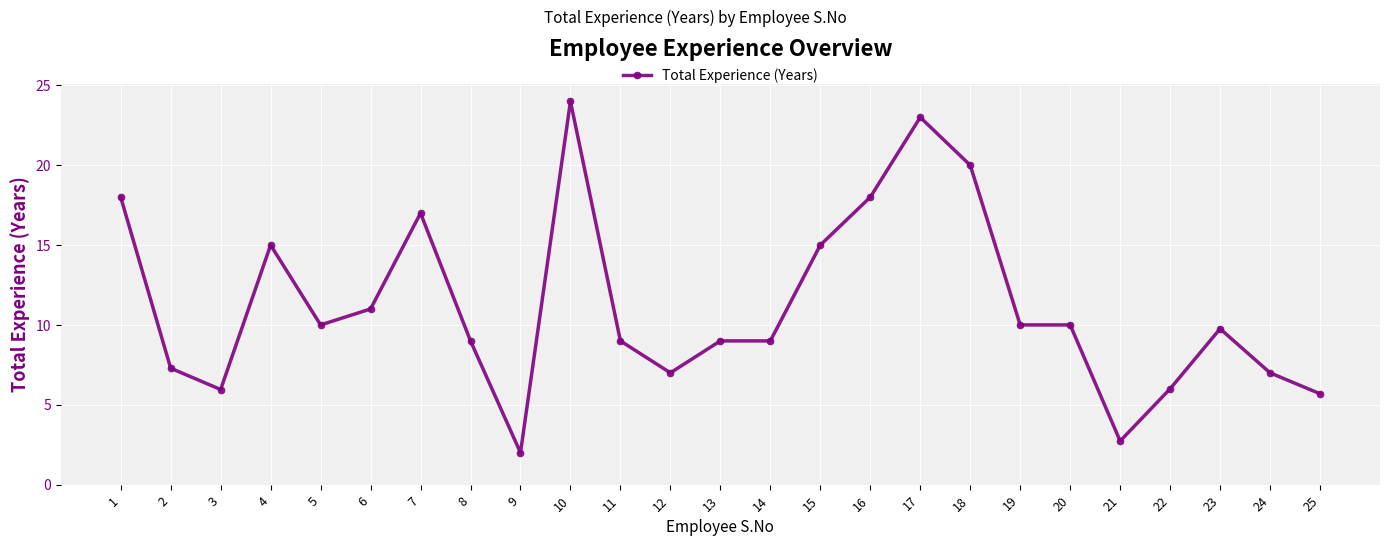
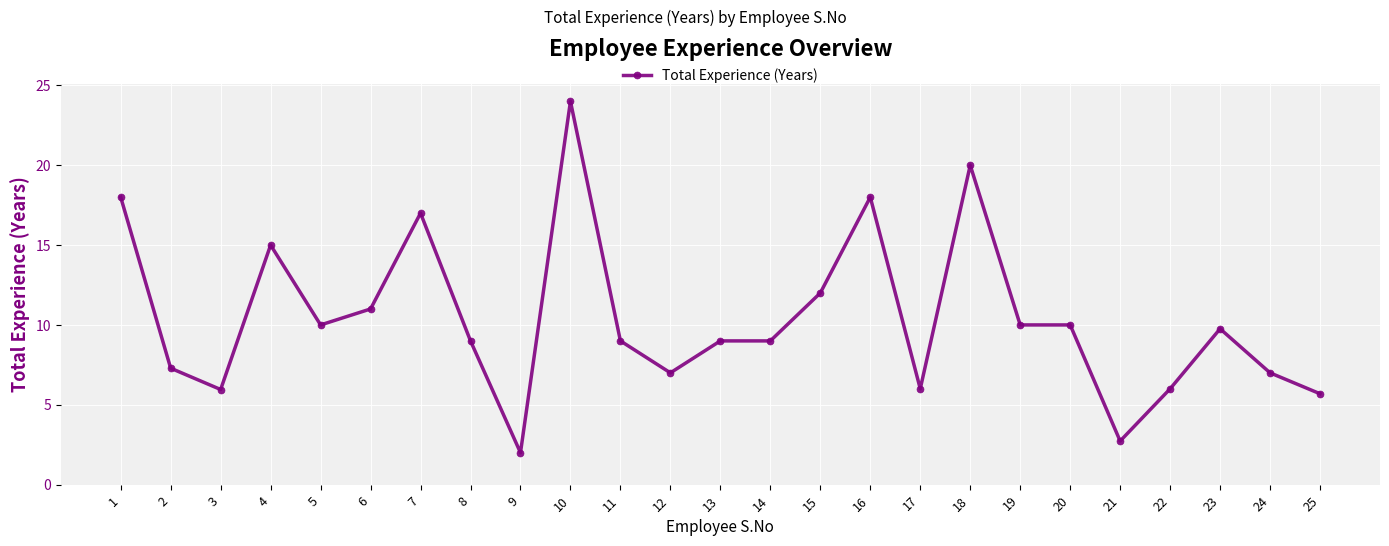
15: 15 -> 12
17: 23 -> 6
